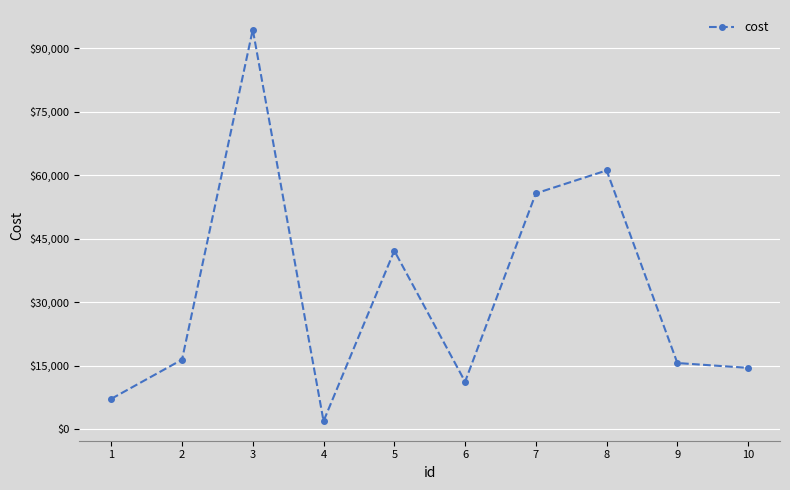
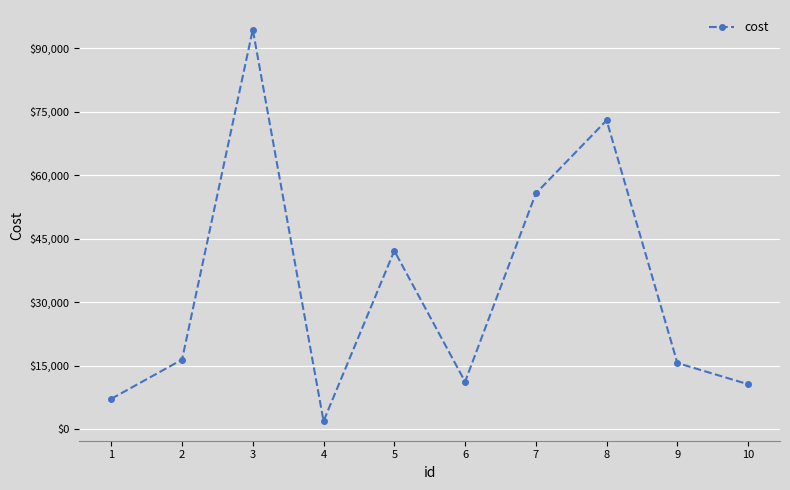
8: $61,000 -> $73,000
10: $14,000 -> $11,000
